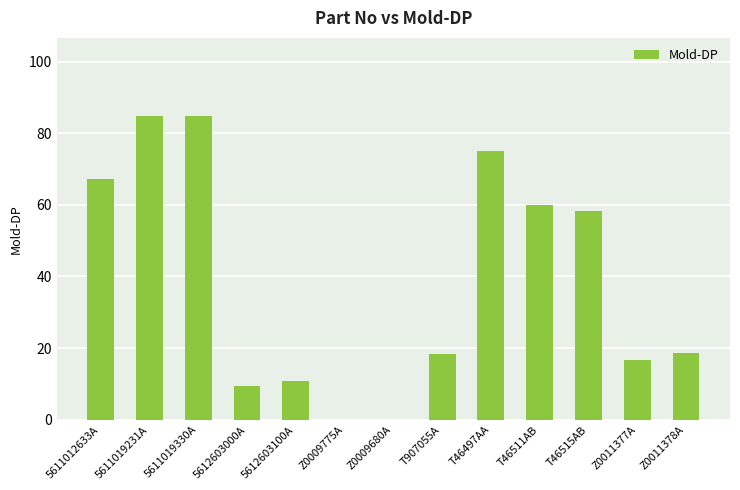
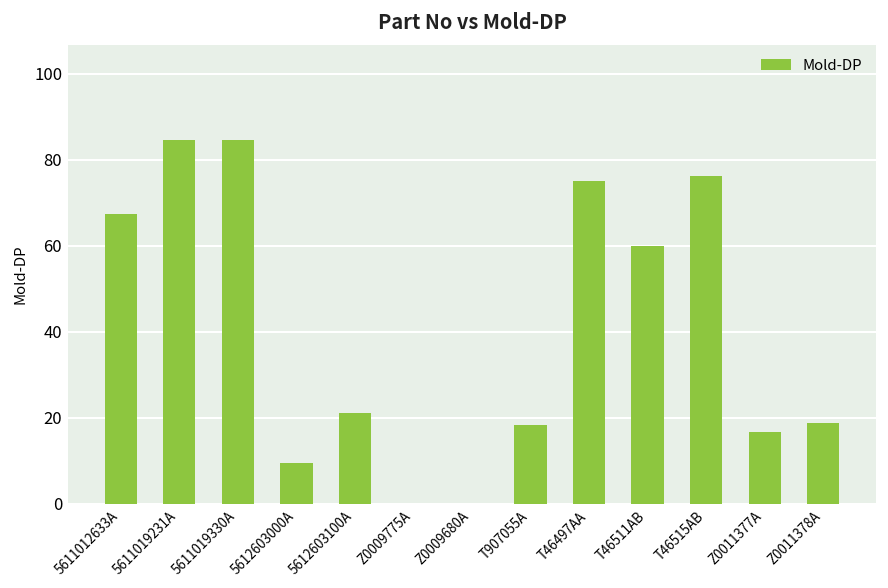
5612603100A: 11 -> 21
T46515AB: 58 -> 76
